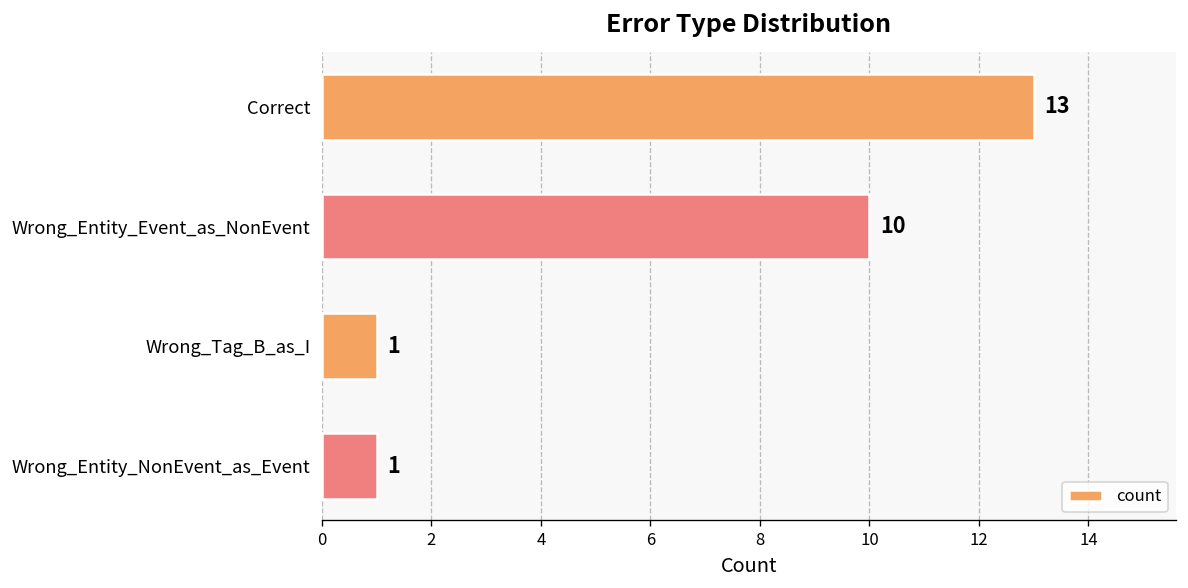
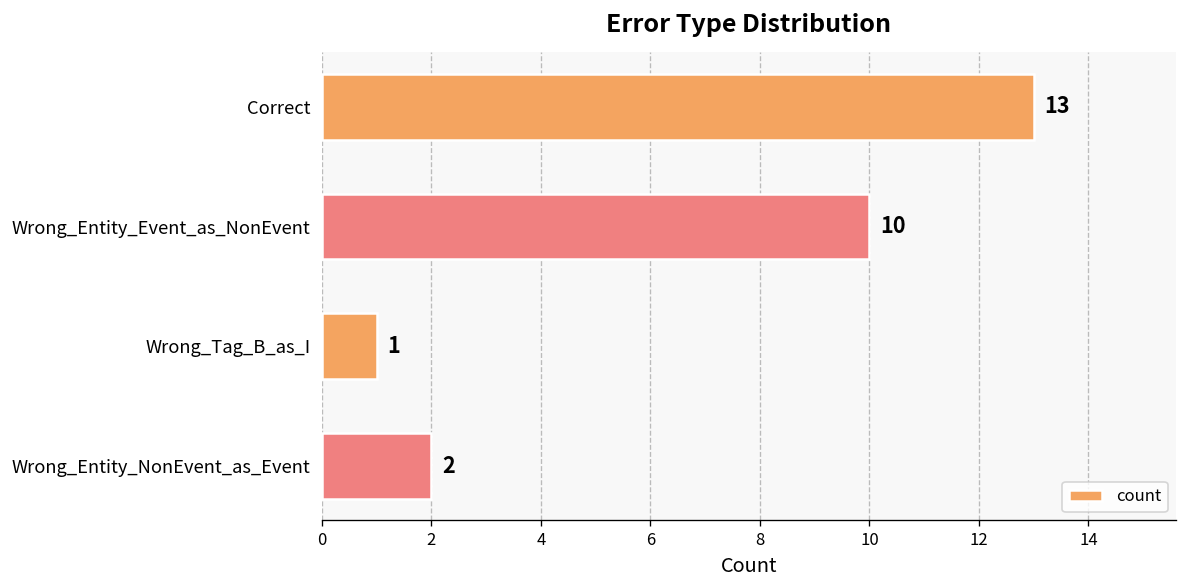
Wrong_Entity_NonEvent_as_Event: 1 -> 2
